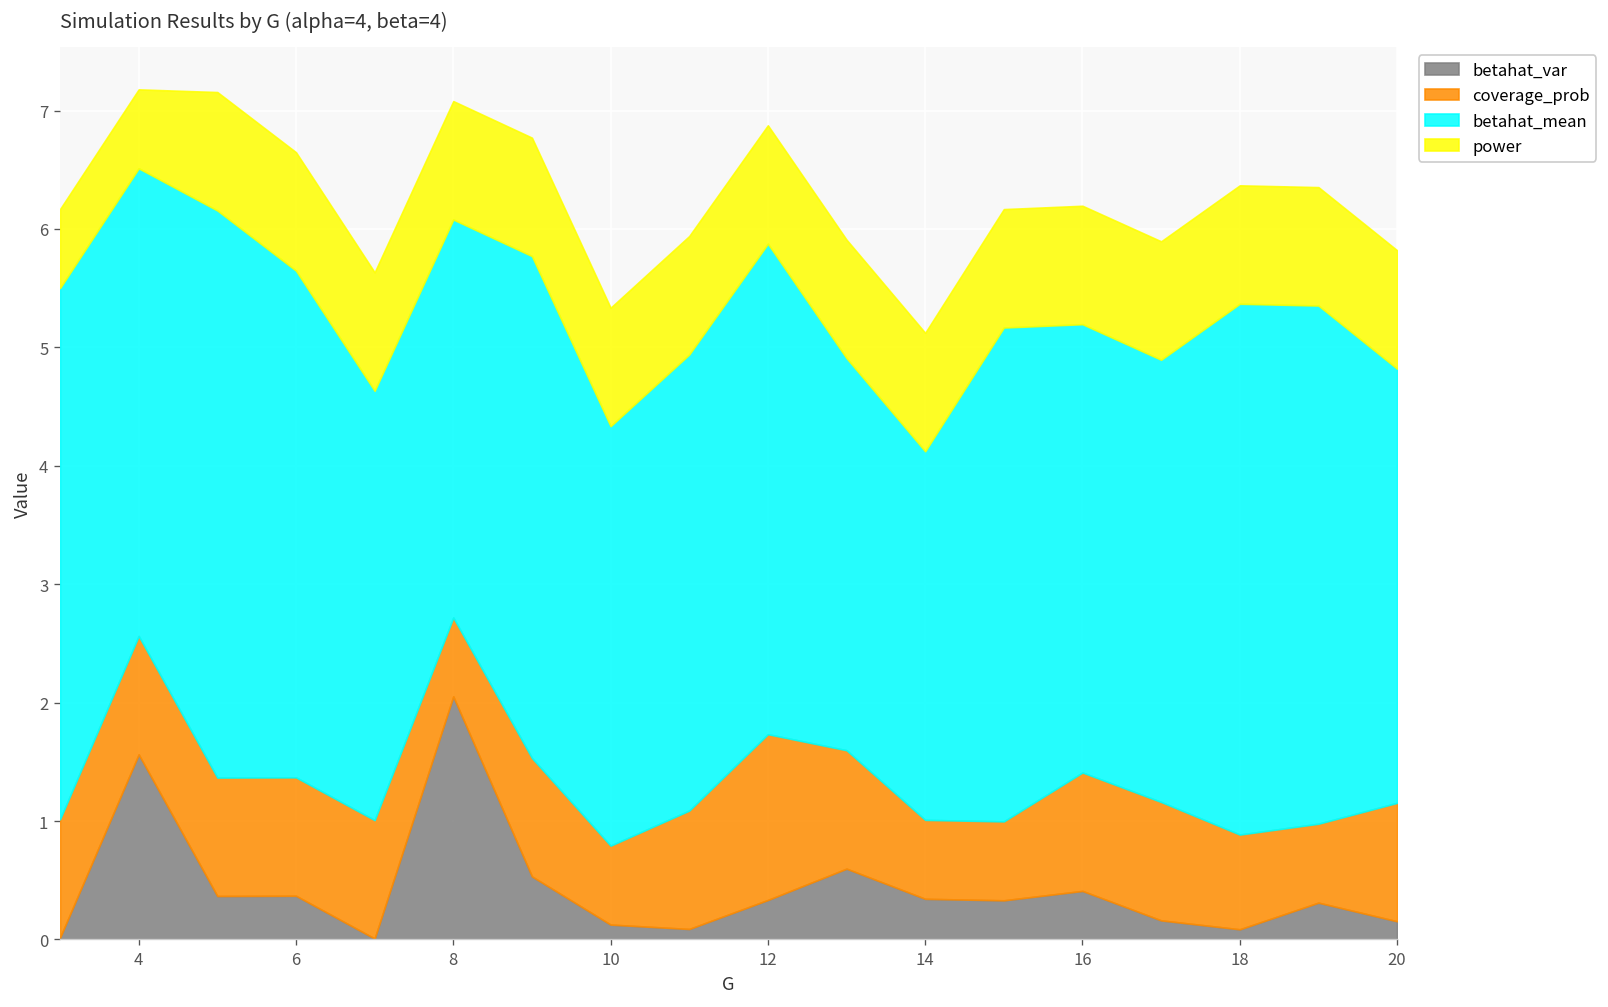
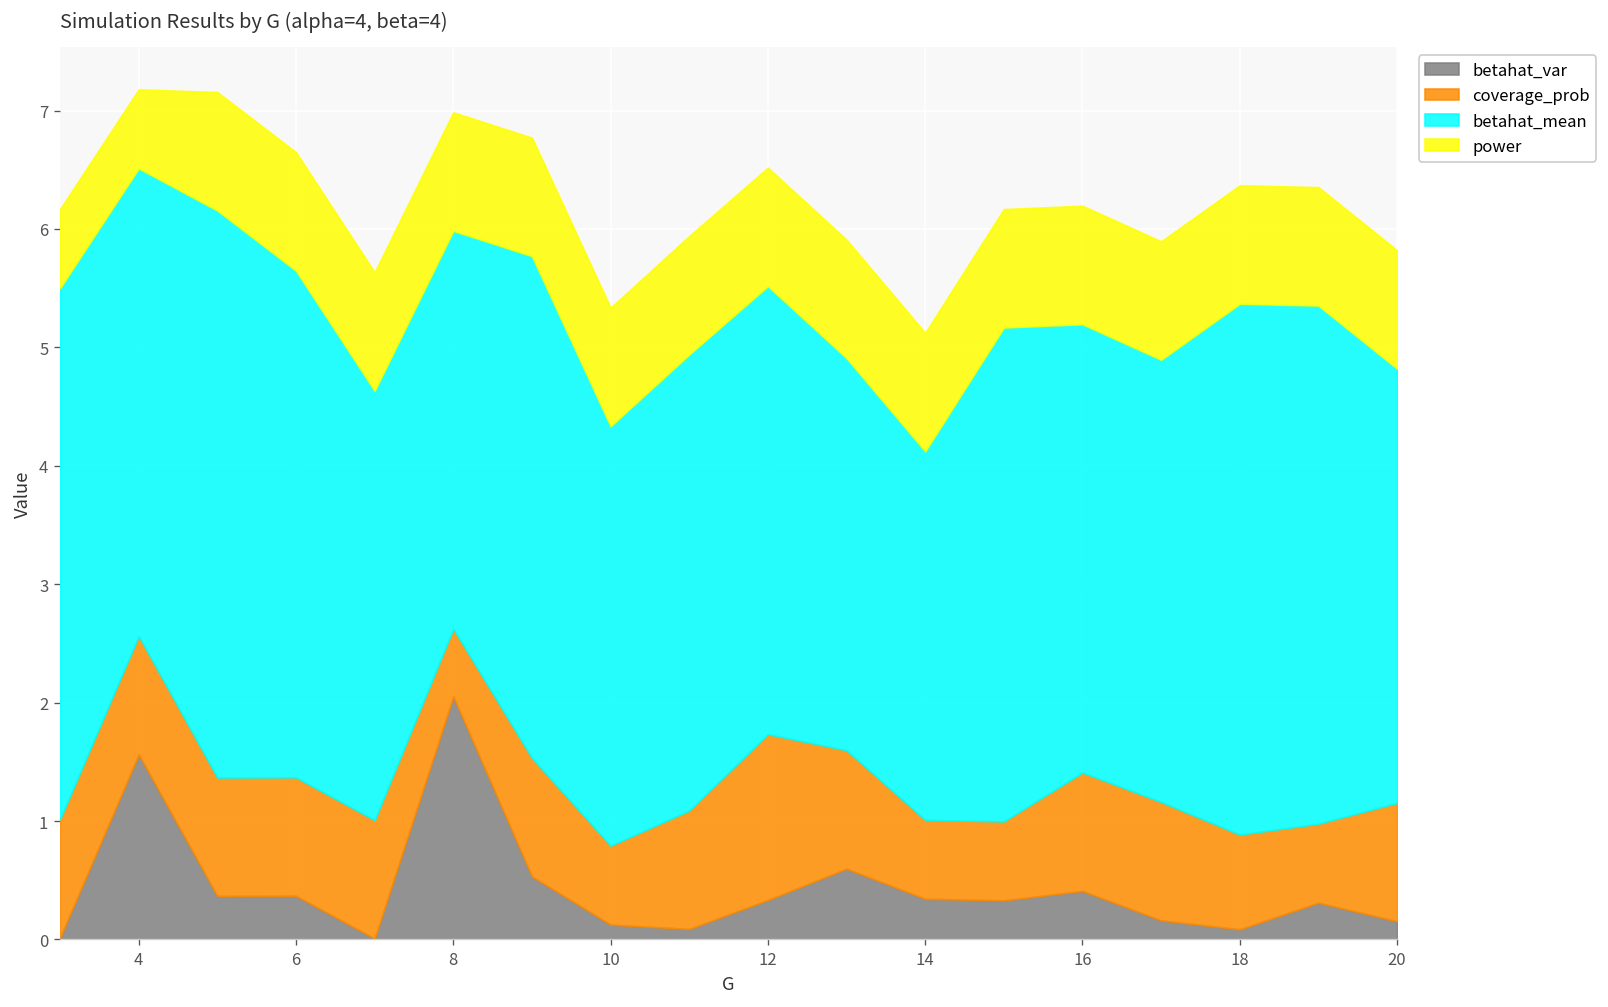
coverage_prob, 8: 0.7 -> 0.6
betahat_mean, 12: 4.1 -> 3.8
